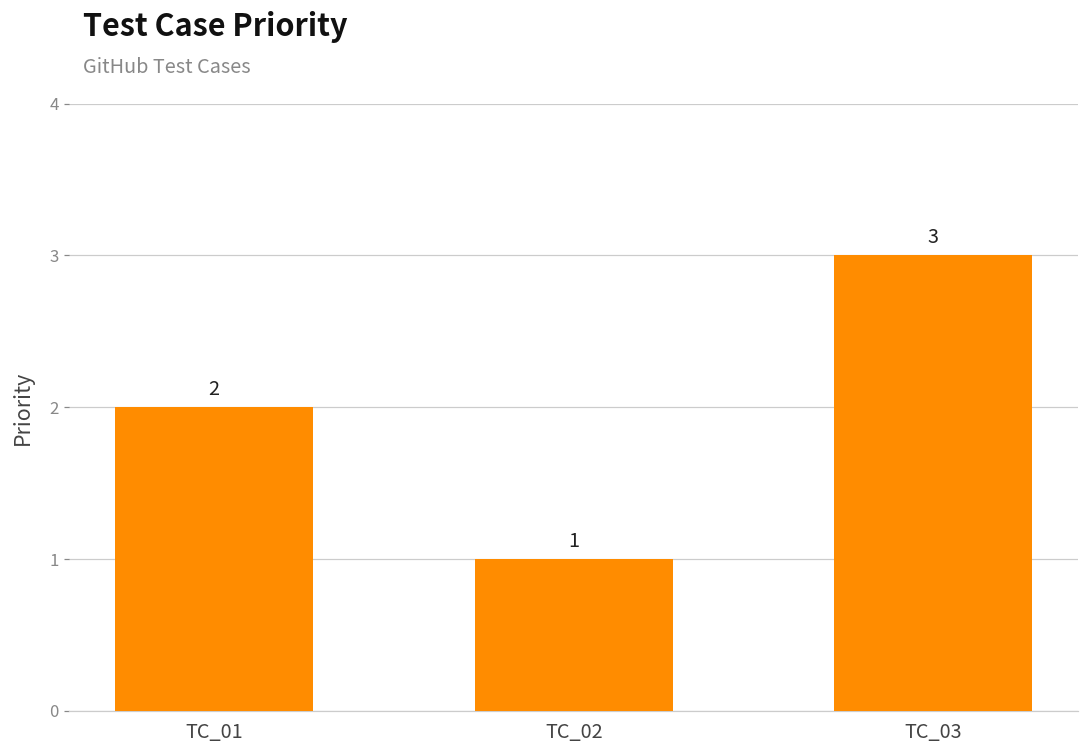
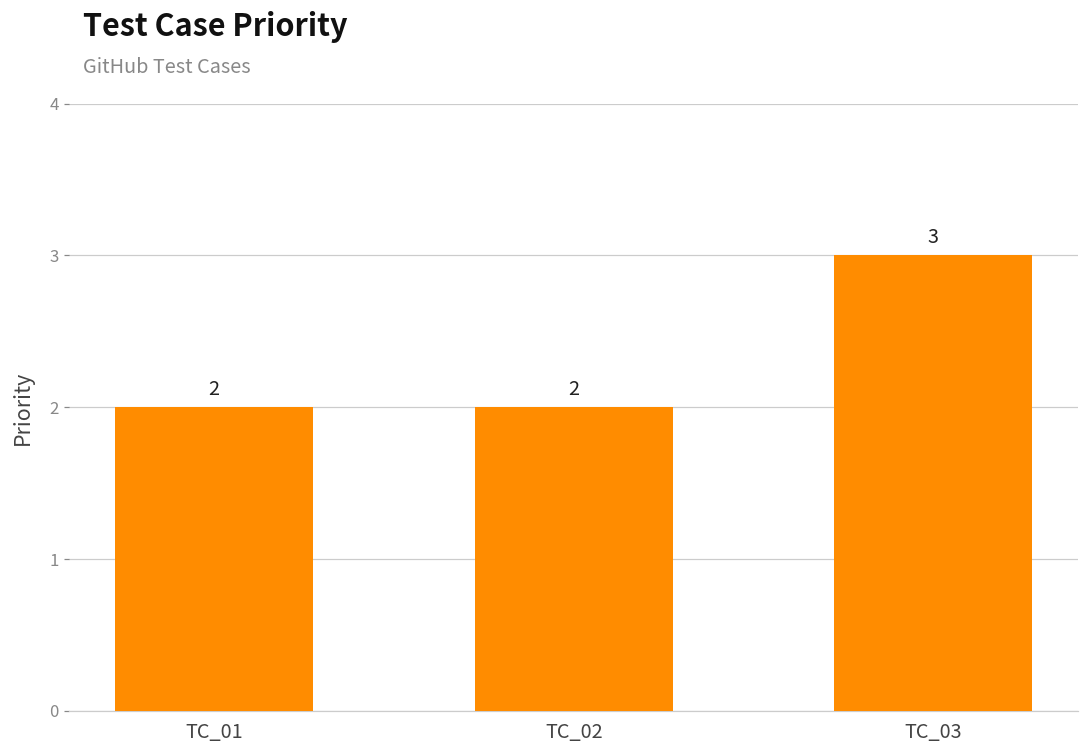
TC_02: 1 -> 2
